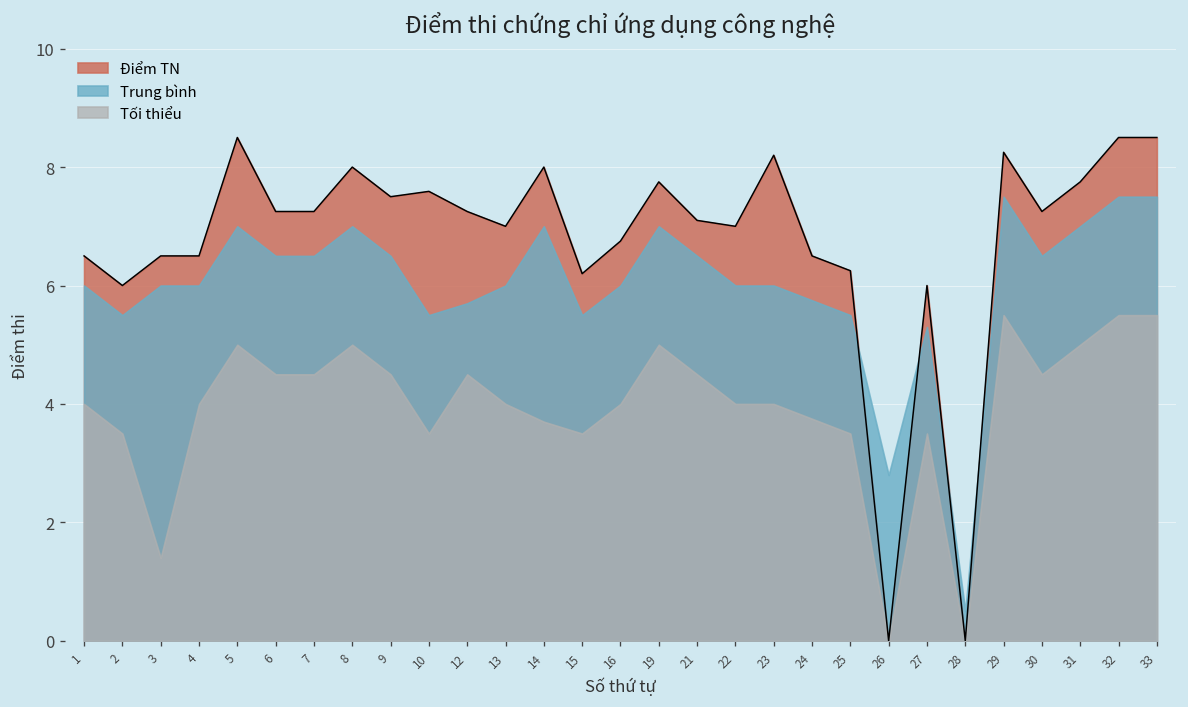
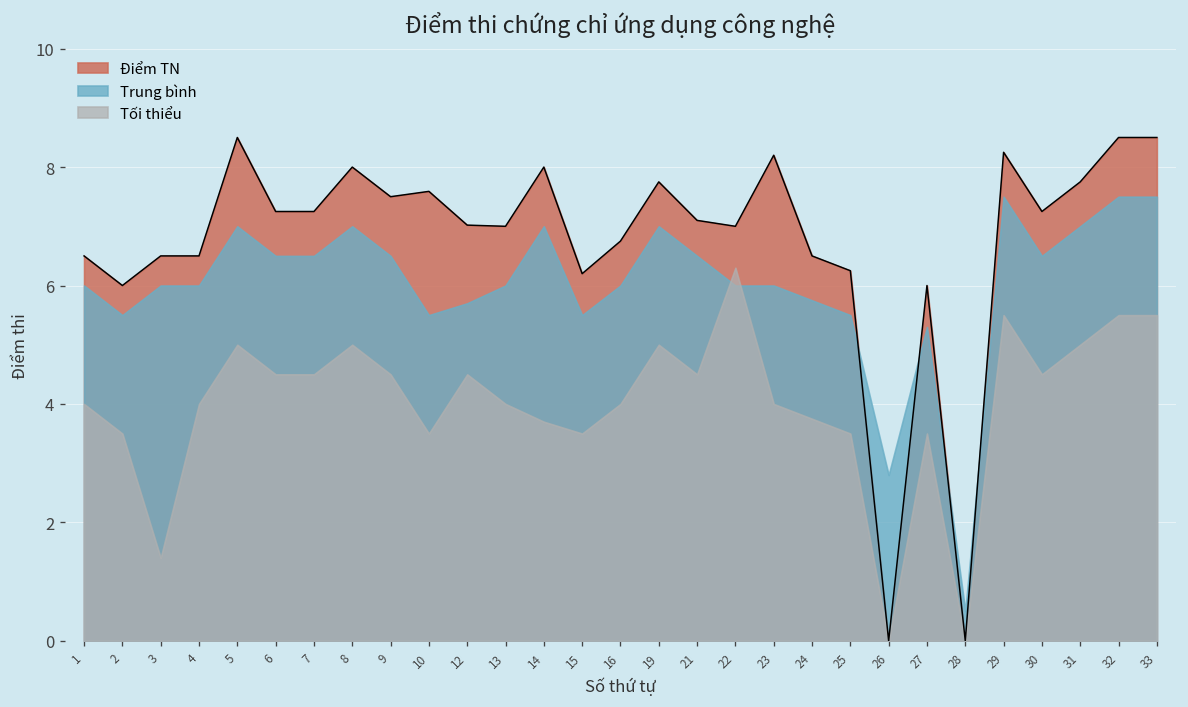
Điểm TN, 12: 7.3 -> 7.0
Tối thiểu, 22: 4.0 -> 6.3
